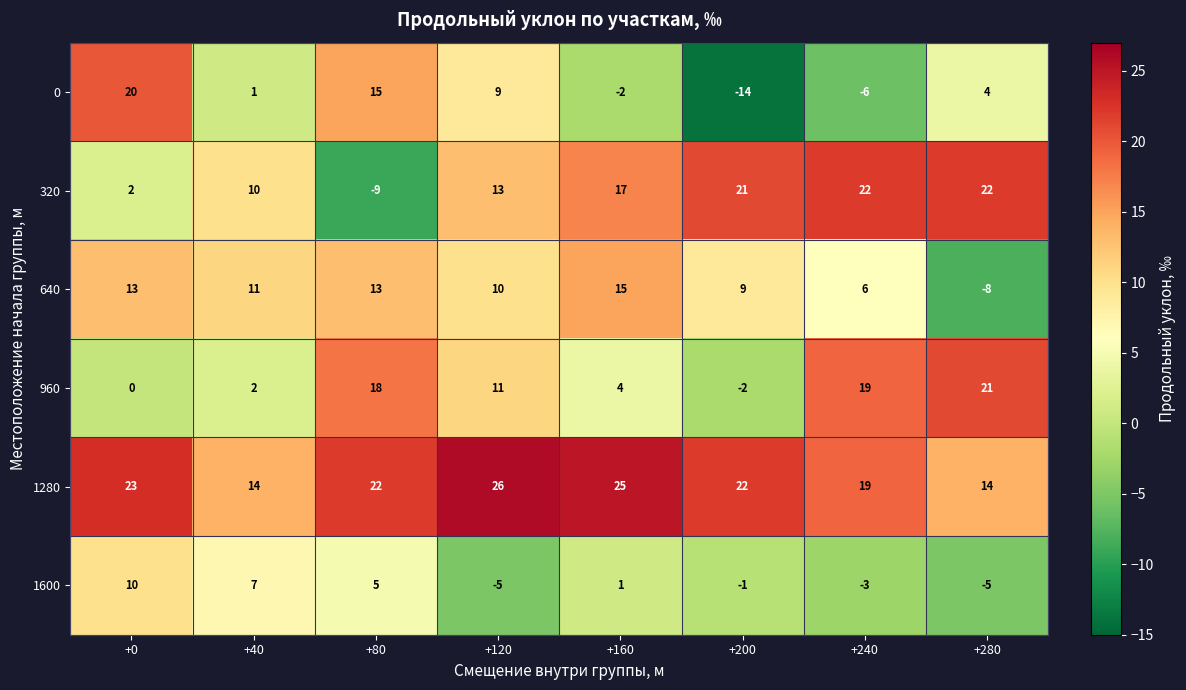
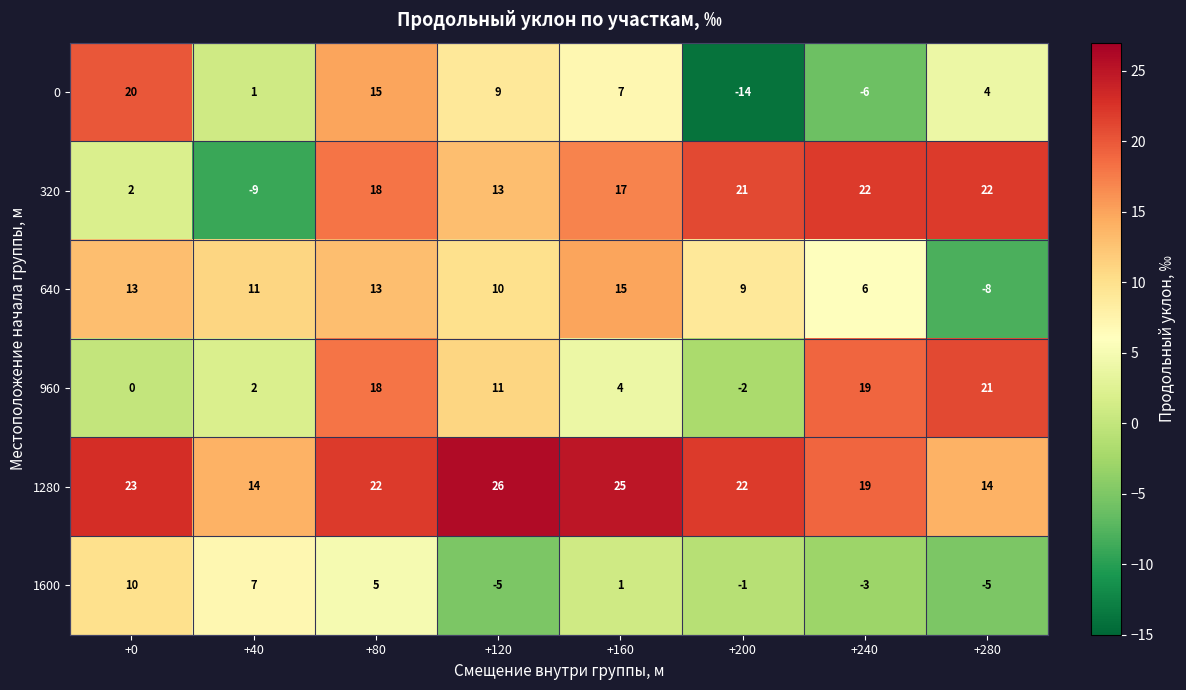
0, +160: -2 -> 7
320, +40: 10 -> -9
320, +80: -9 -> 18
